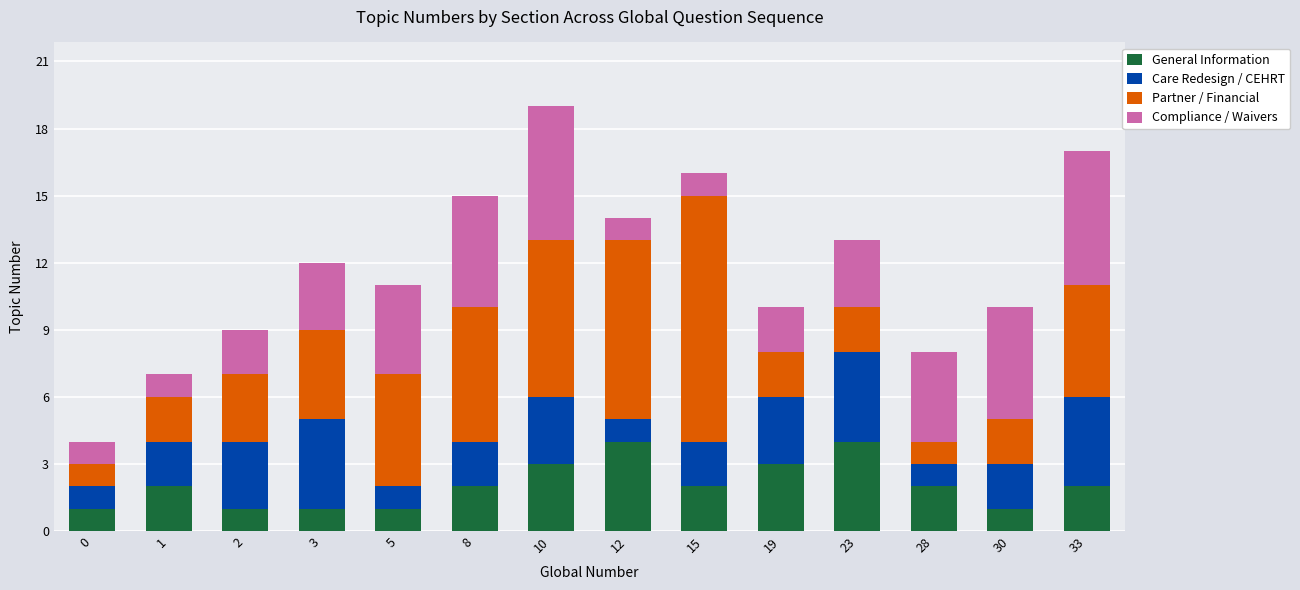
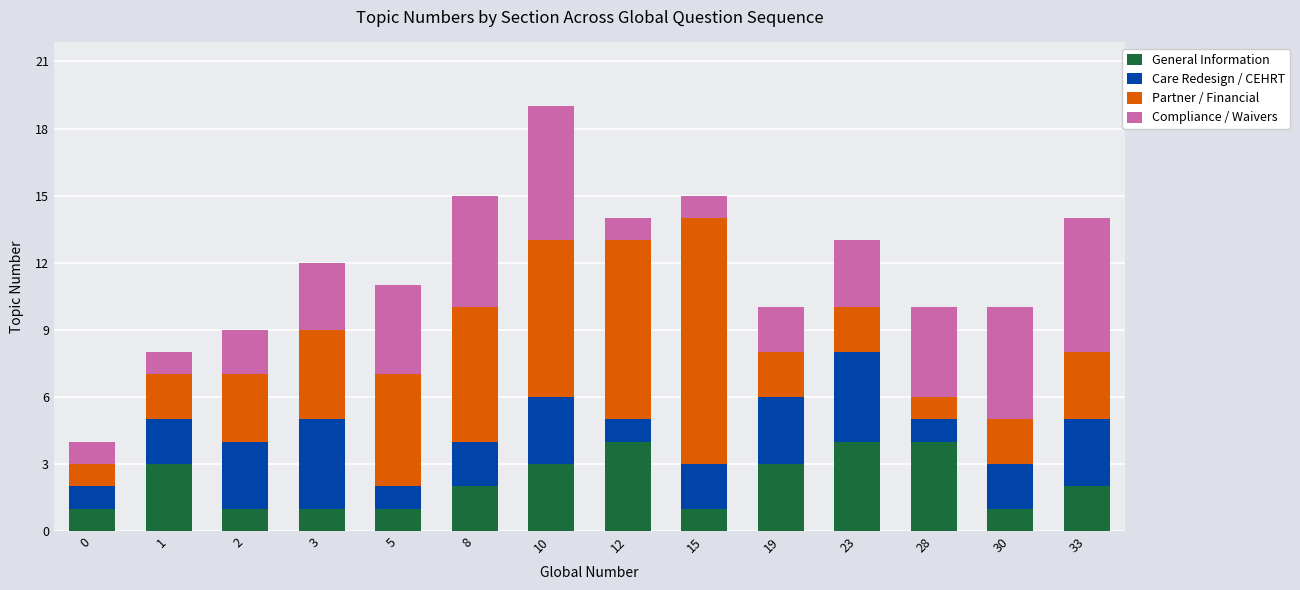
General Information, 1: 2 -> 3
General Information, 15: 2 -> 1
General Information, 28: 2 -> 4
Care Redesign / CEHRT, 33: 4 -> 3
Partner / Financial, 33: 5 -> 3
